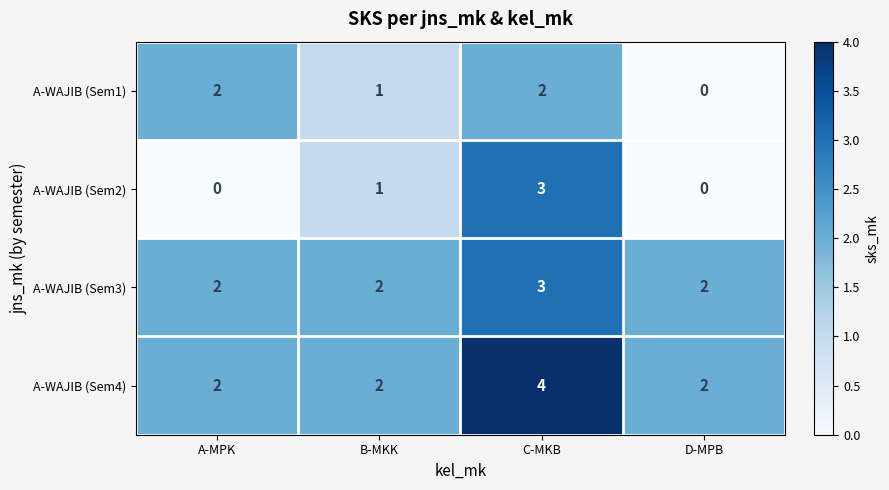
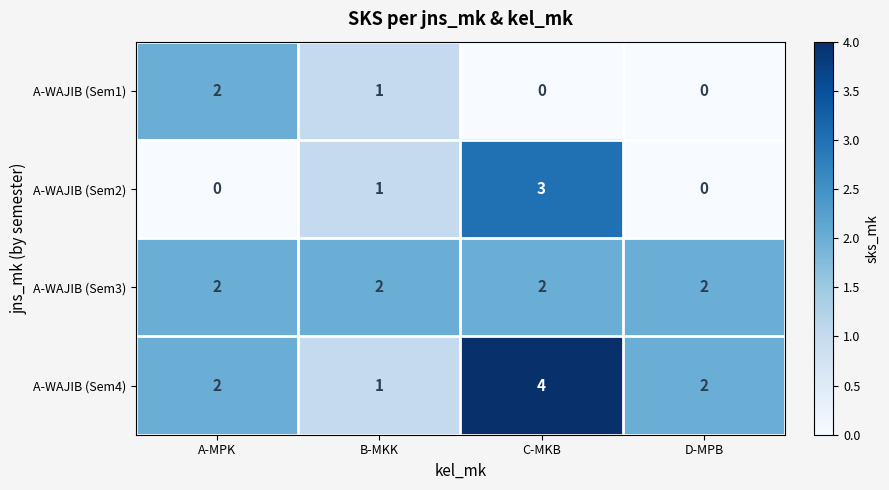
A-WAJIB (Sem1), C-MKB: 2 -> 0
A-WAJIB (Sem3), C-MKB: 3 -> 2
A-WAJIB (Sem4), B-MKK: 2 -> 1
